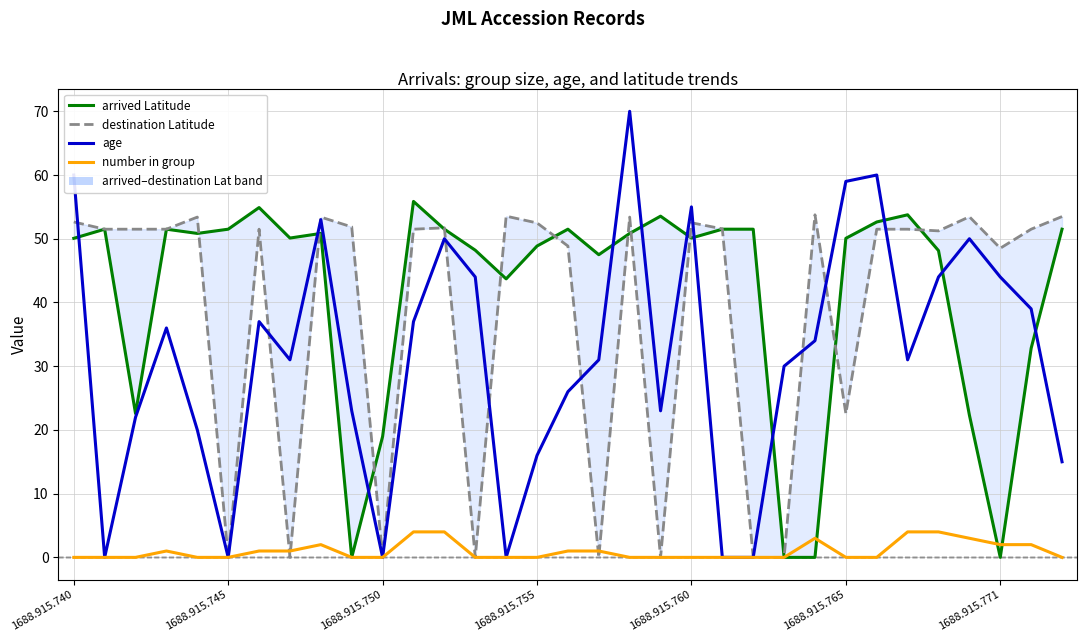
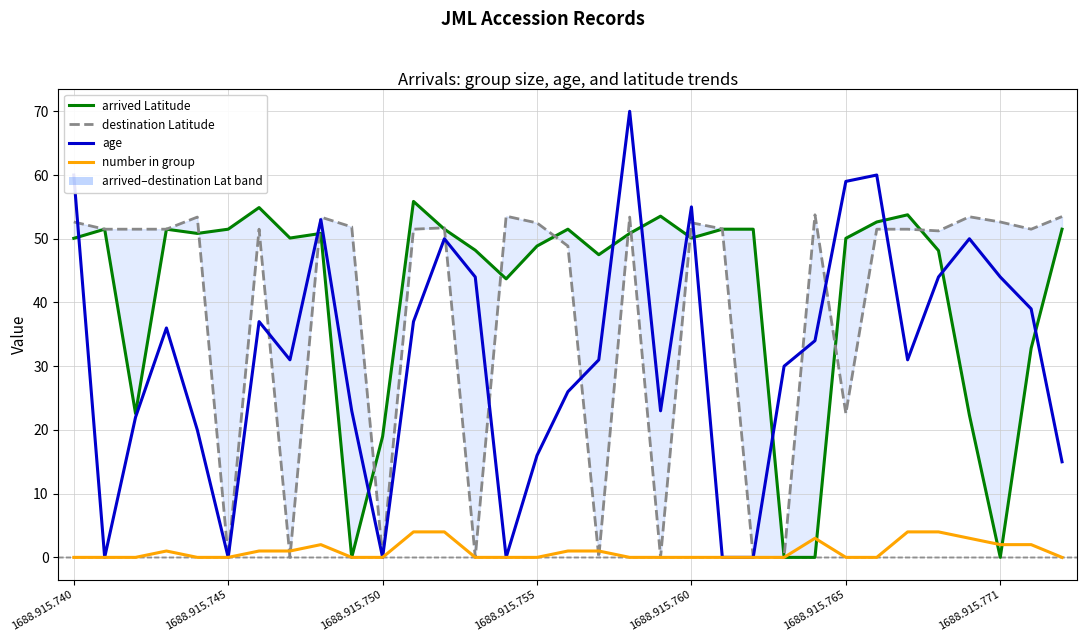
destination Latitude, 1688.915.771: 49 -> 53
